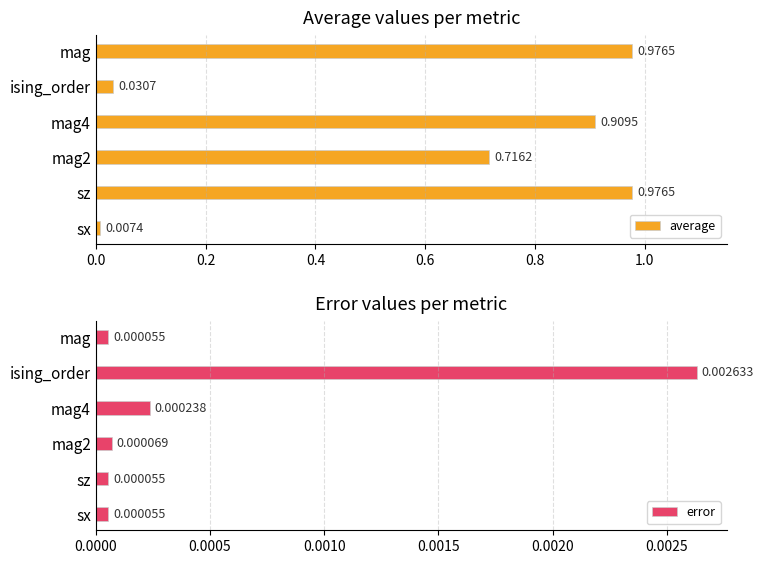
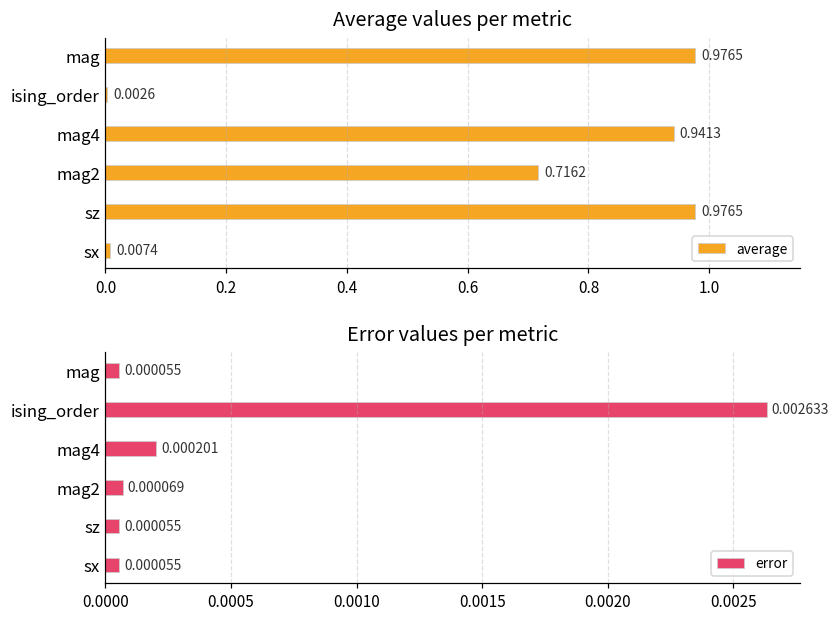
Average values per metric, ising_order: 0.0307 -> 0.0026
Average values per metric, mag4: 0.9095 -> 0.9413
Error values per metric, mag4: 0.000238 -> 0.000201
